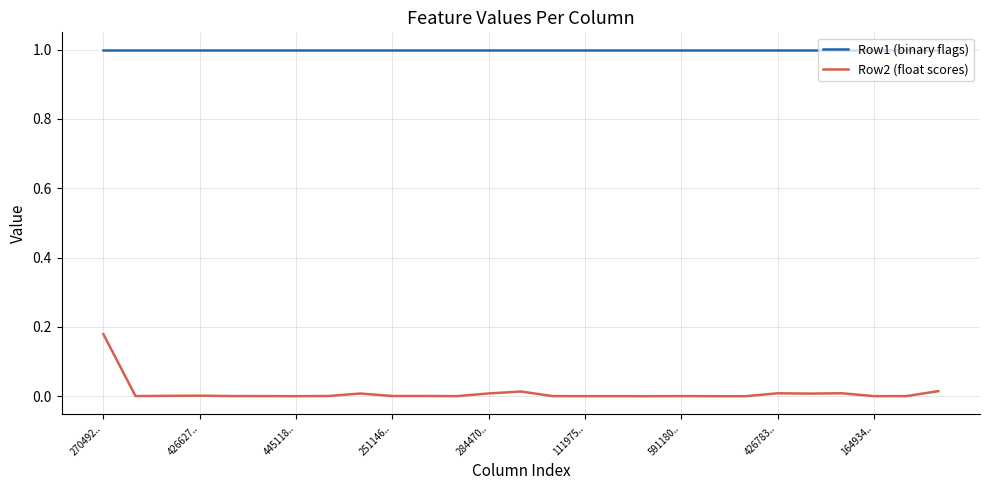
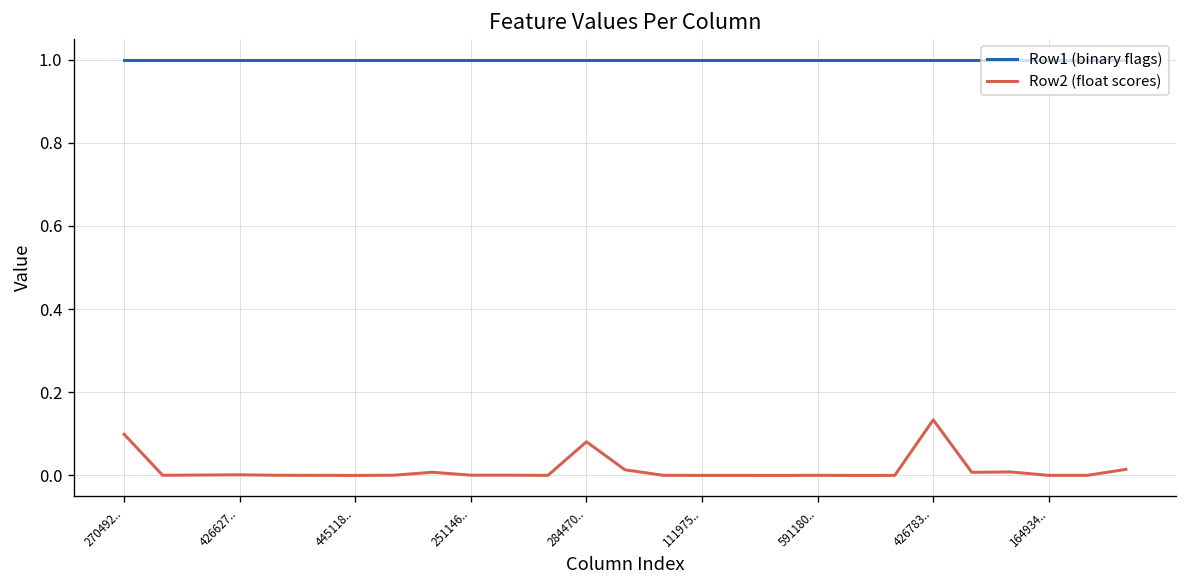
Row2 (float scores), 270492..: 0.18 -> 0.10
Row2 (float scores), 284470..: 0.01 -> 0.08
Row2 (float scores), 426783..: 0.01 -> 0.13
